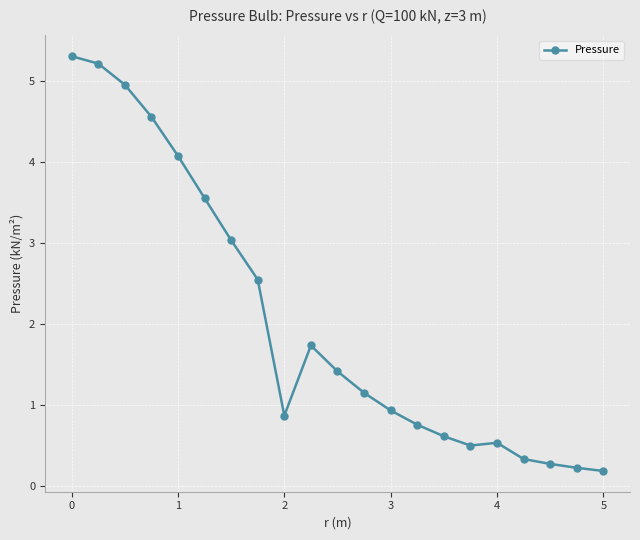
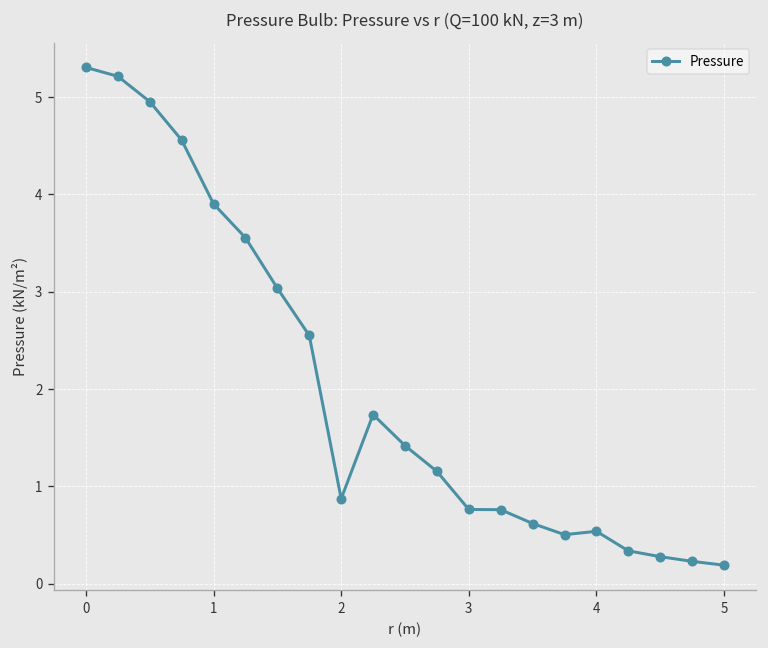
1: 4.1 -> 3.9
3: 0.9 -> 0.8
